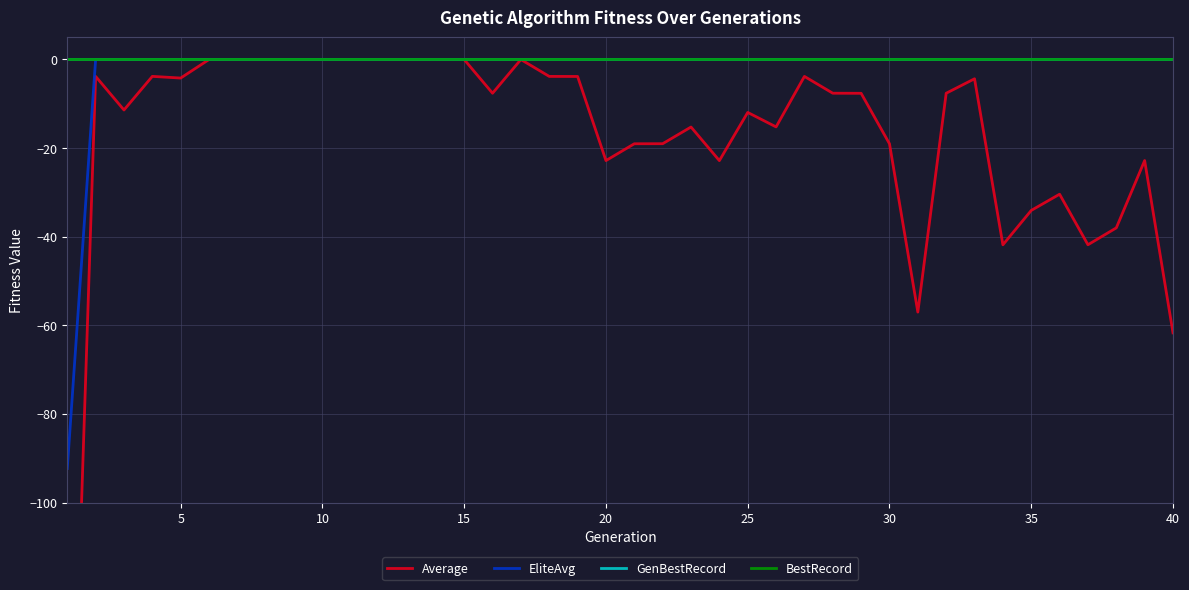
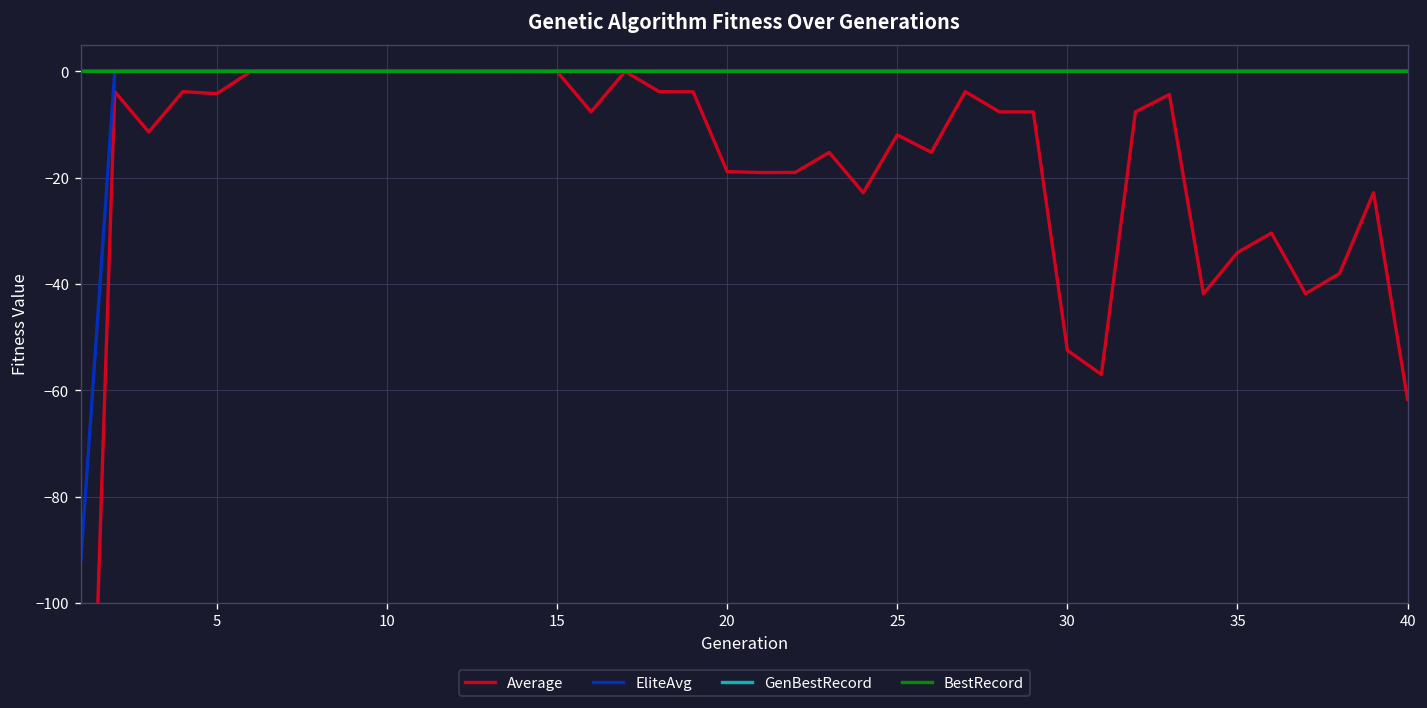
Average, 20: -23 -> -19
Average, 30: -19 -> -52
